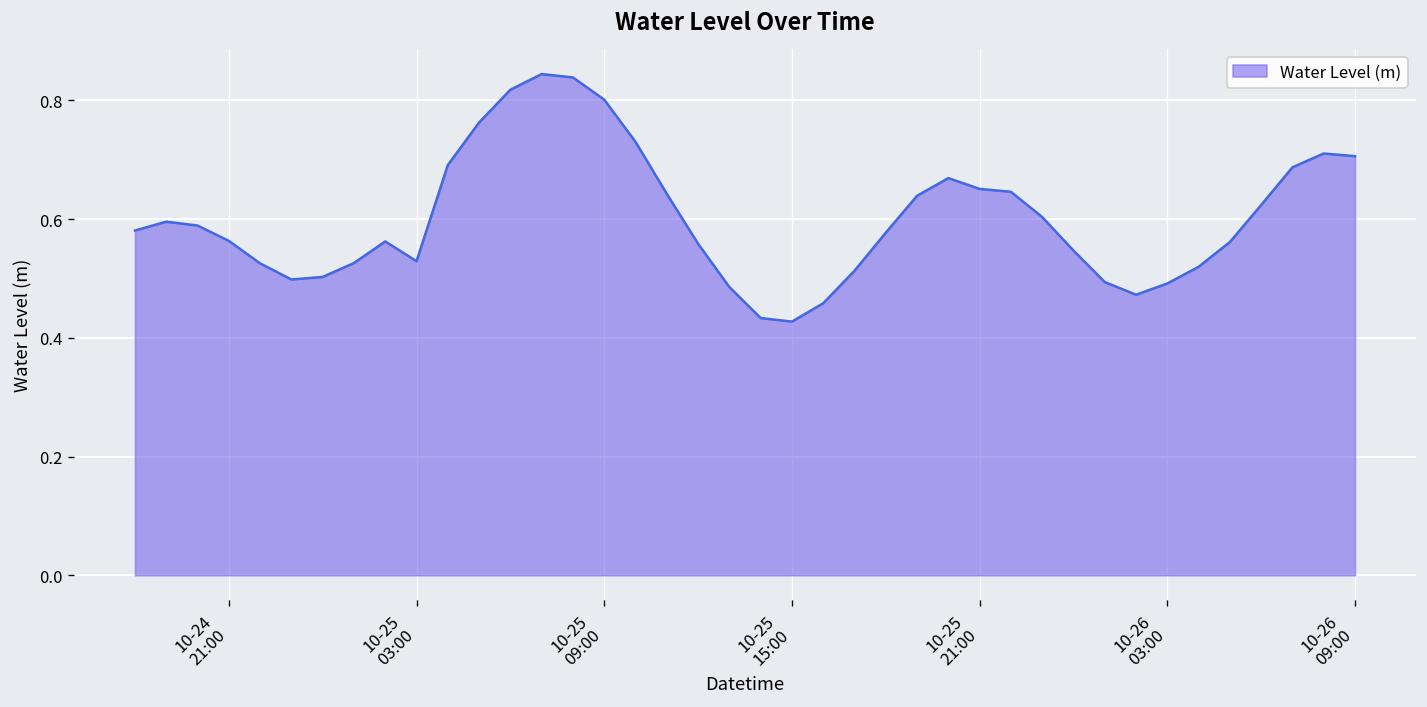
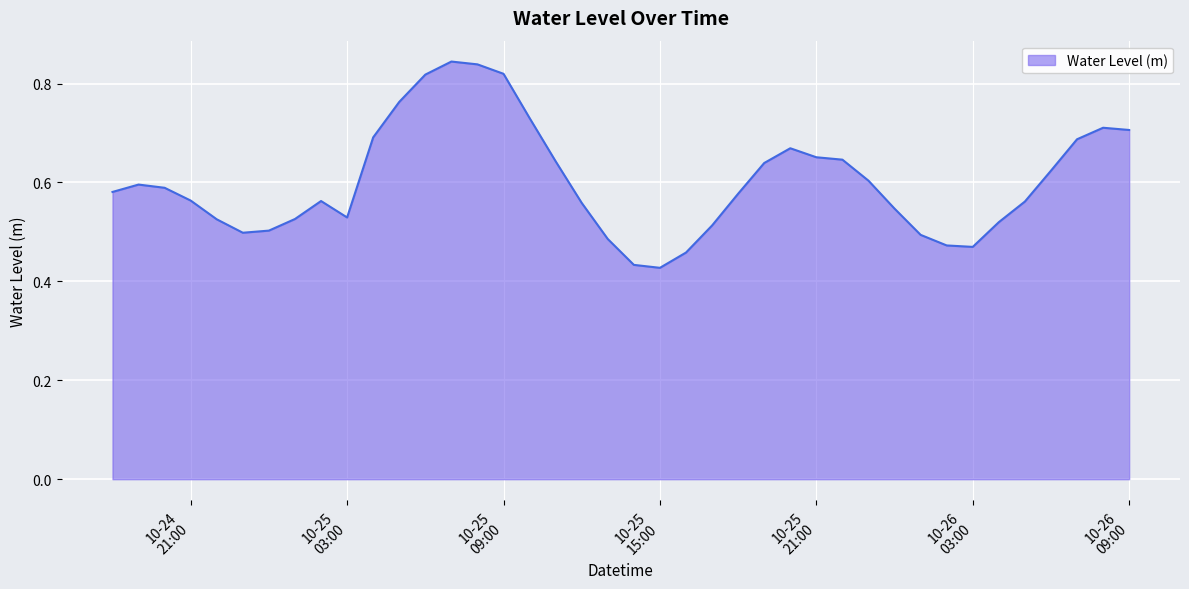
10-25 09:00: 0.80 -> 0.82
10-26 03:00: 0.49 -> 0.47
